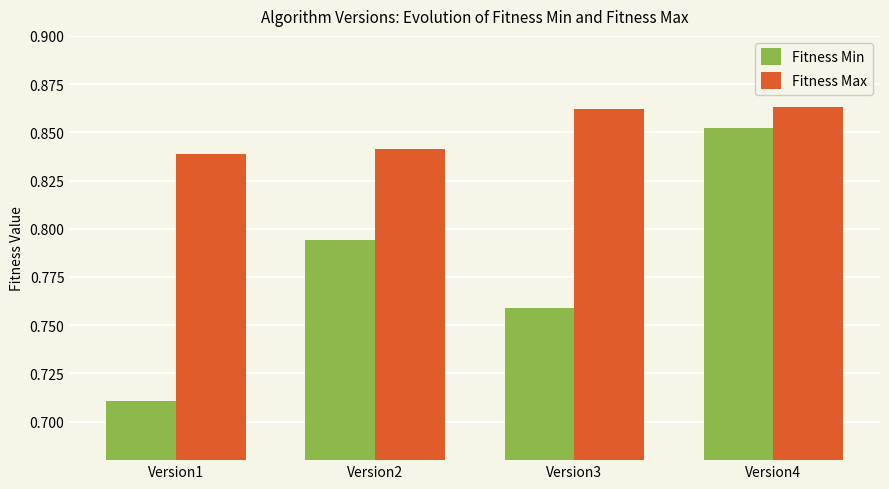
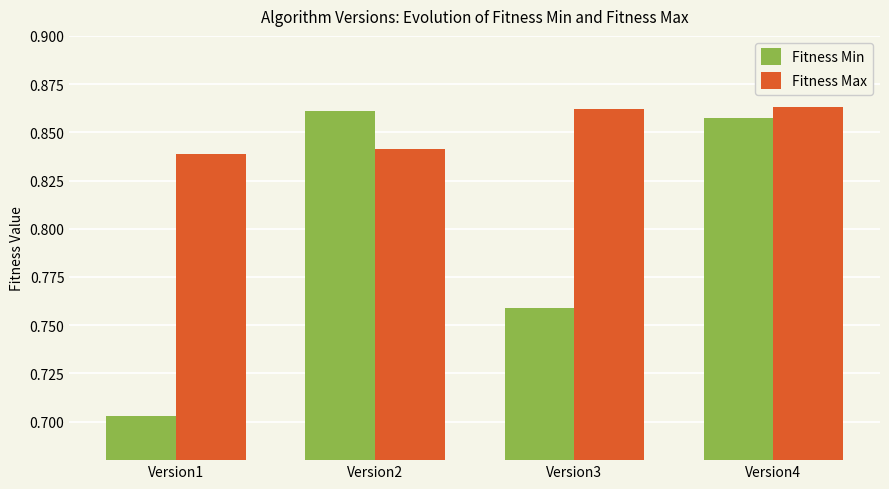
Fitness Min, Version1: 0.711 -> 0.703
Fitness Min, Version2: 0.794 -> 0.861
Fitness Min, Version4: 0.852 -> 0.857
